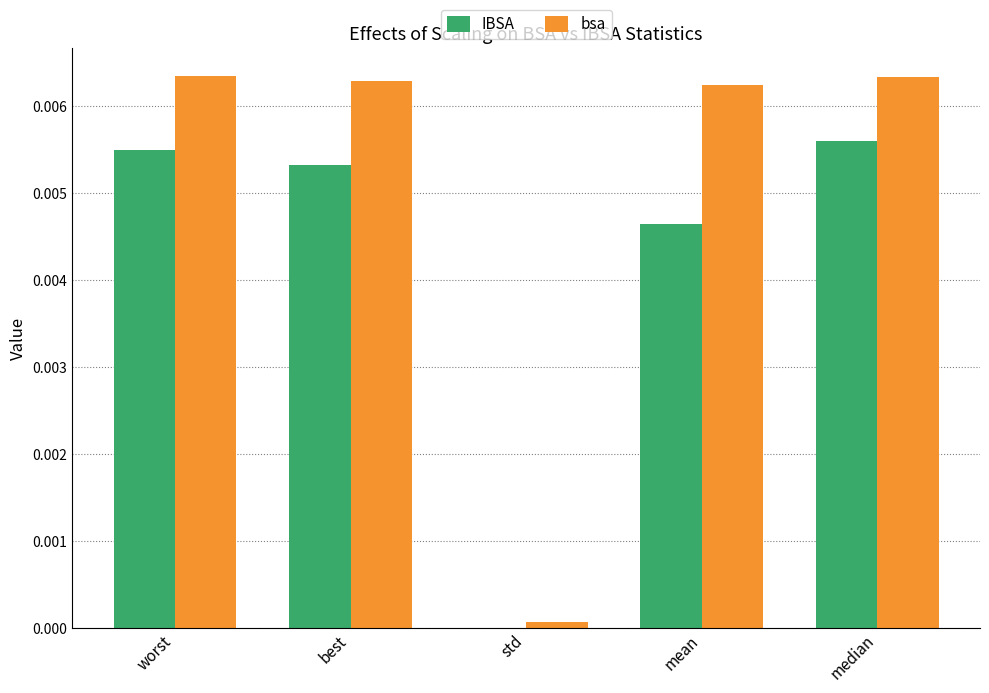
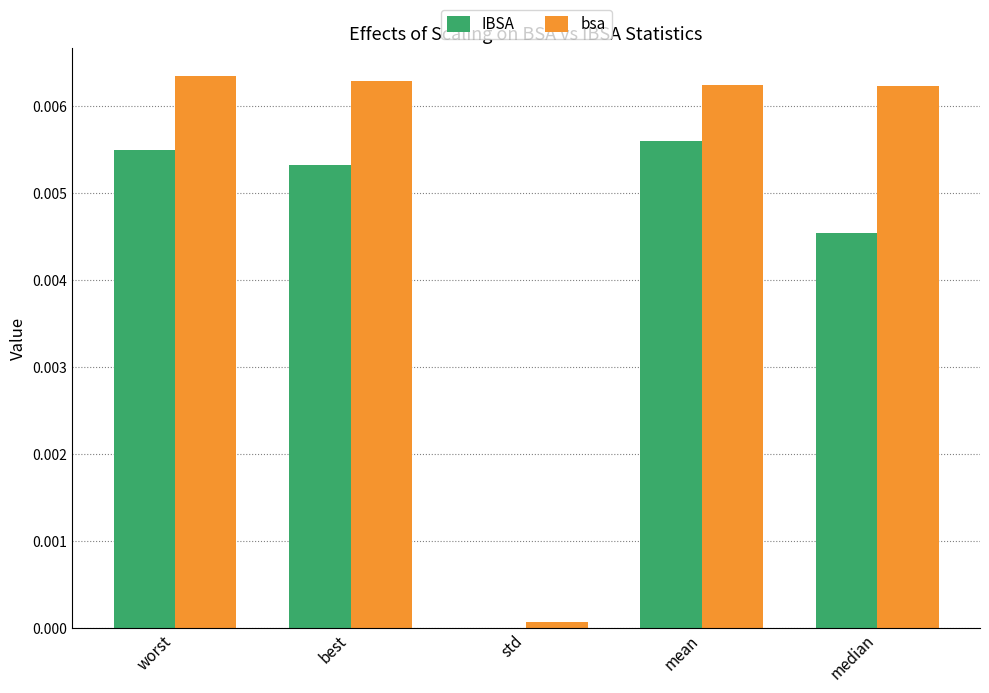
IBSA, mean: 0.0046 -> 0.0056
IBSA, median: 0.0056 -> 0.0045
bsa, median: 0.0063 -> 0.0062
